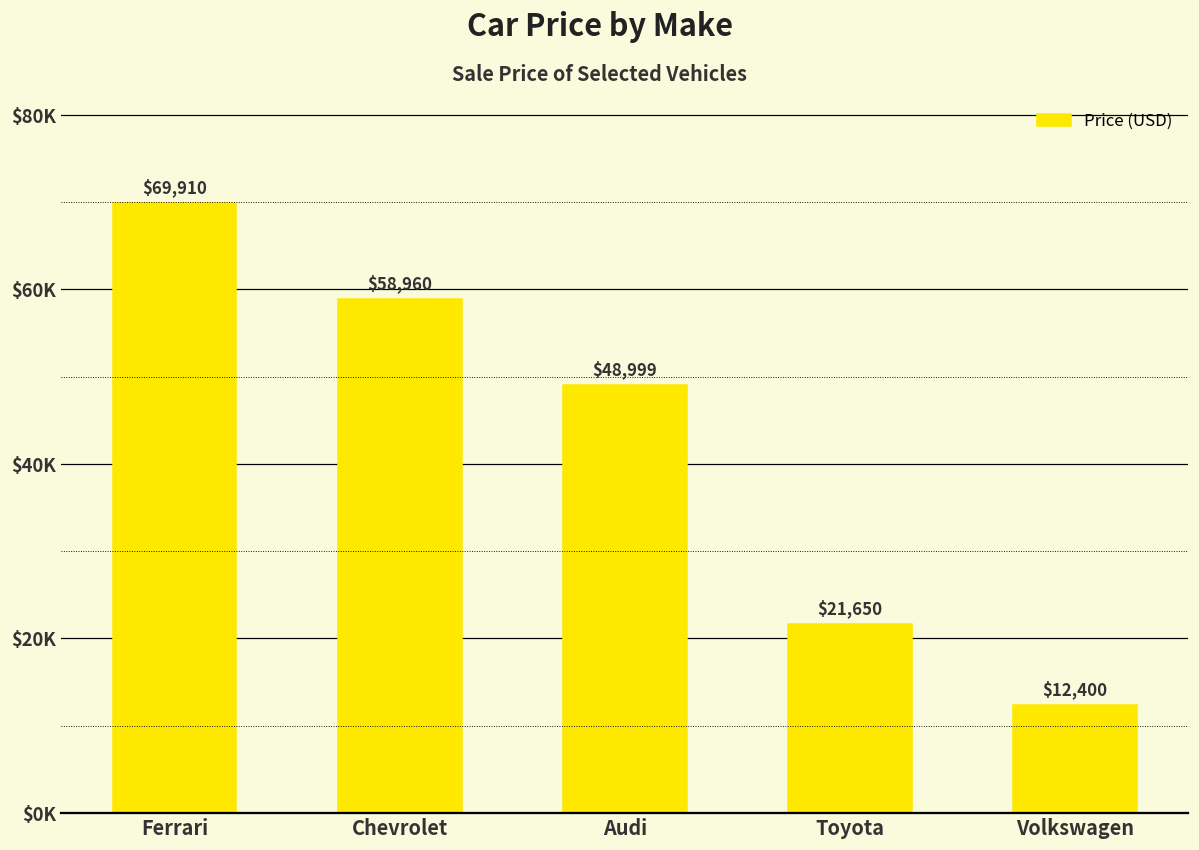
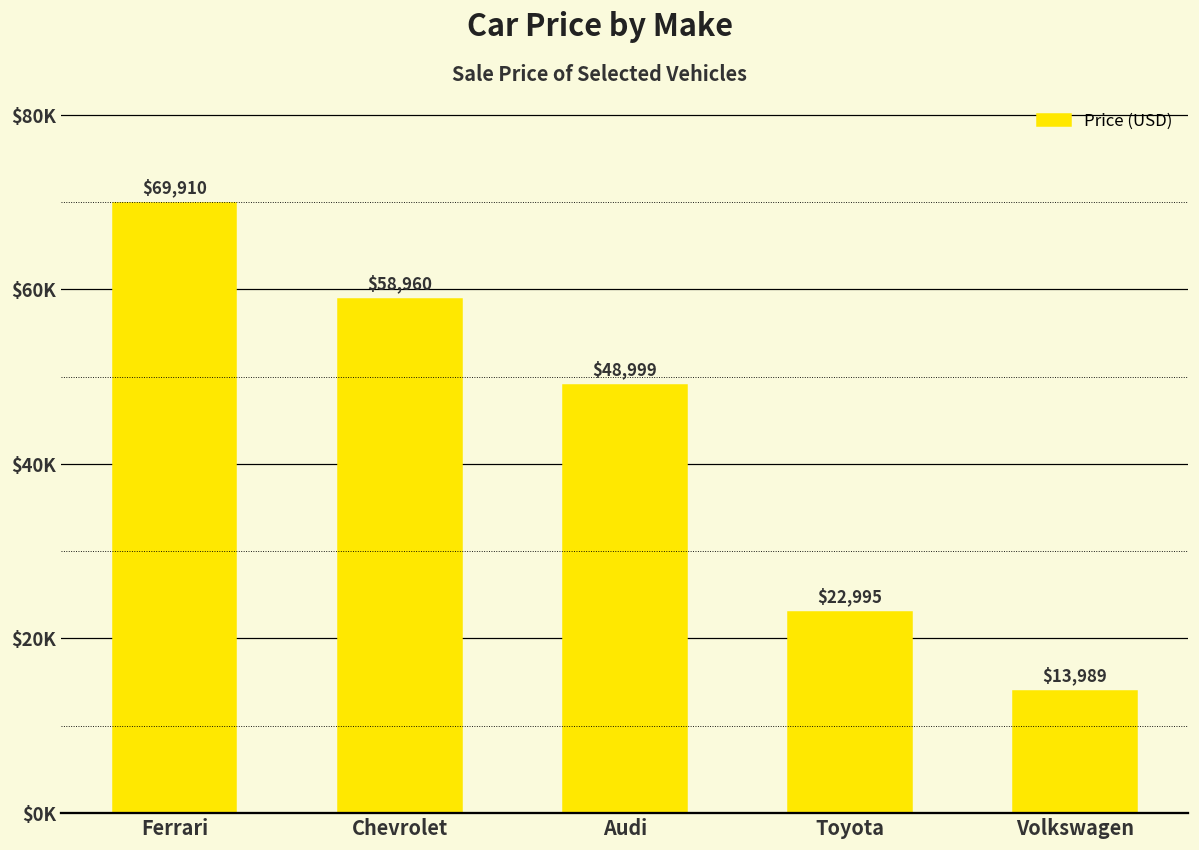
Toyota: $21,650 -> $22,995
Volkswagen: $12,400 -> $13,989
